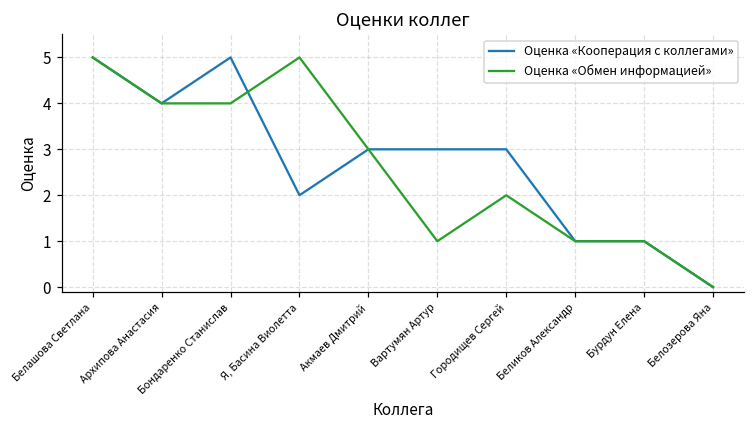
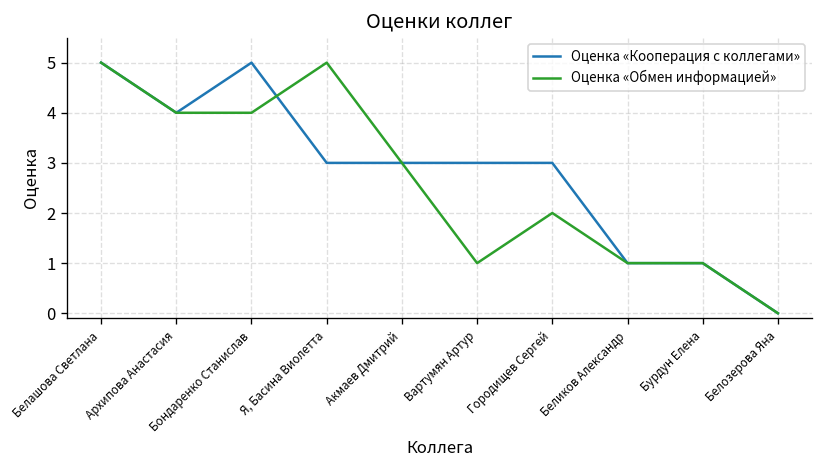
Оценка «Кооперация с коллегами», Я, Басина Виолетта: 2 -> 3
